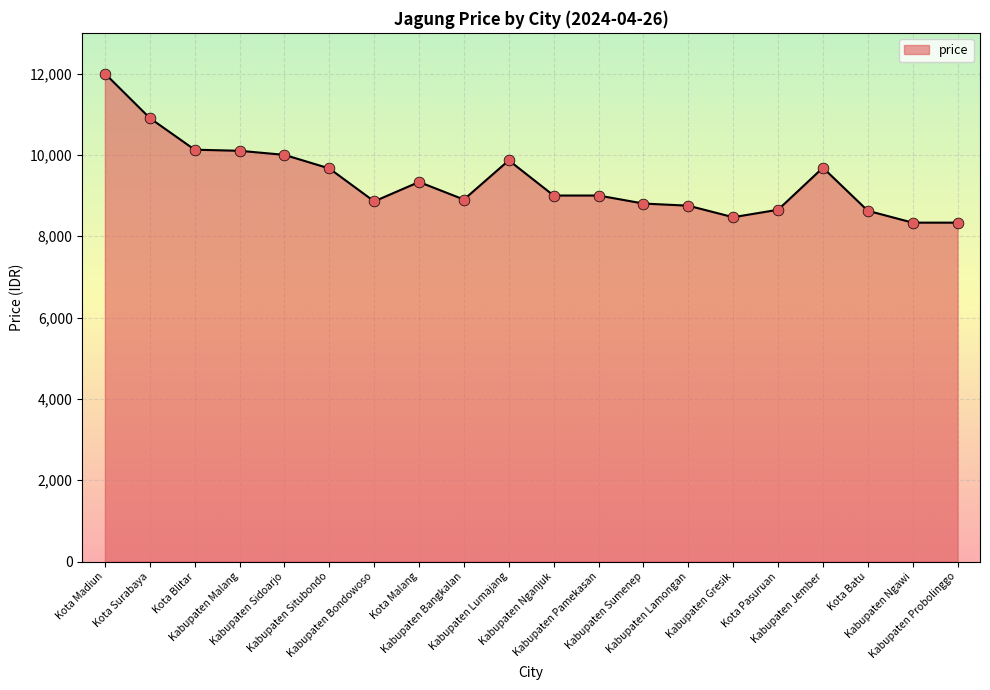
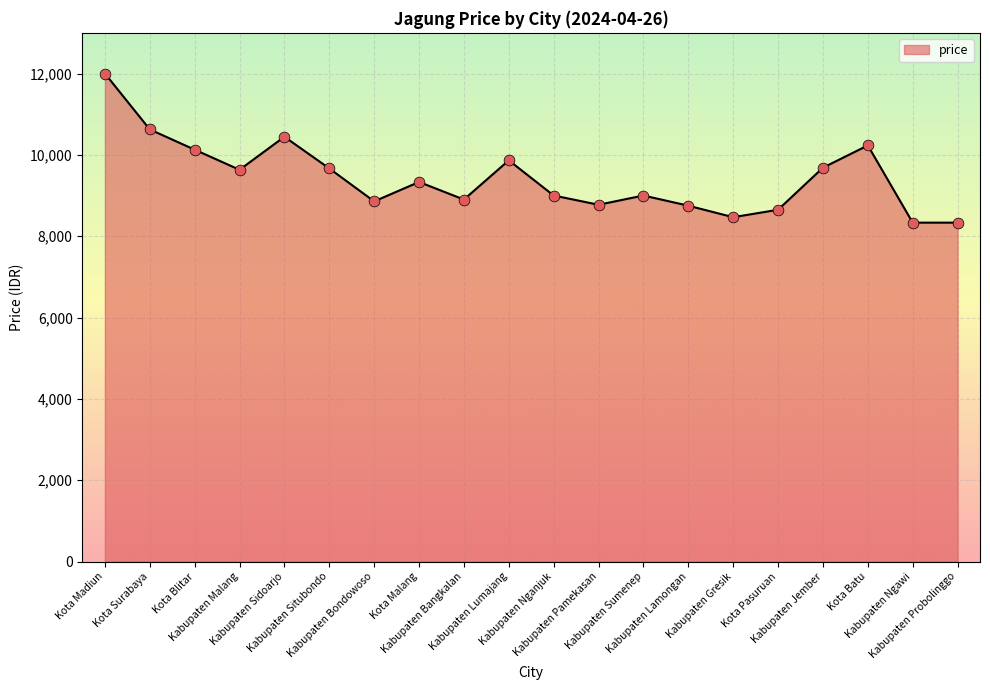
Kota Surabaya: 10,900 -> 10,600
Kabupaten Malang: 10,100 -> 9,600
Kabupaten Sidoarjo: 10,000 -> 10,400
Kabupaten Pamekasan: 9,000 -> 8,800
Kabupaten Sumenep: 8,800 -> 9,000
Kota Batu: 8,600 -> 10,200
